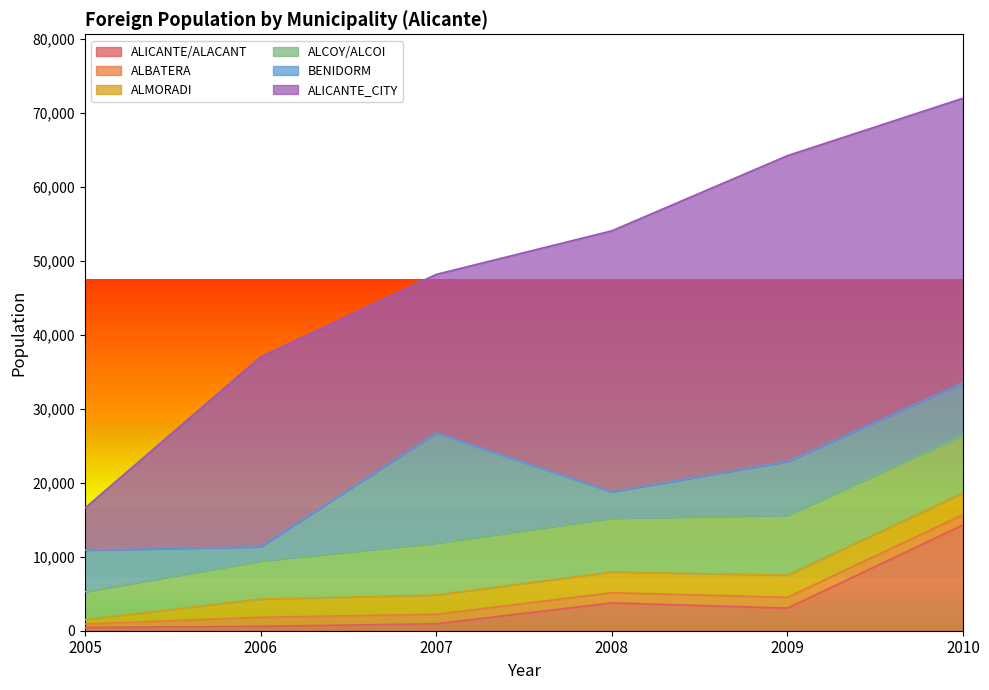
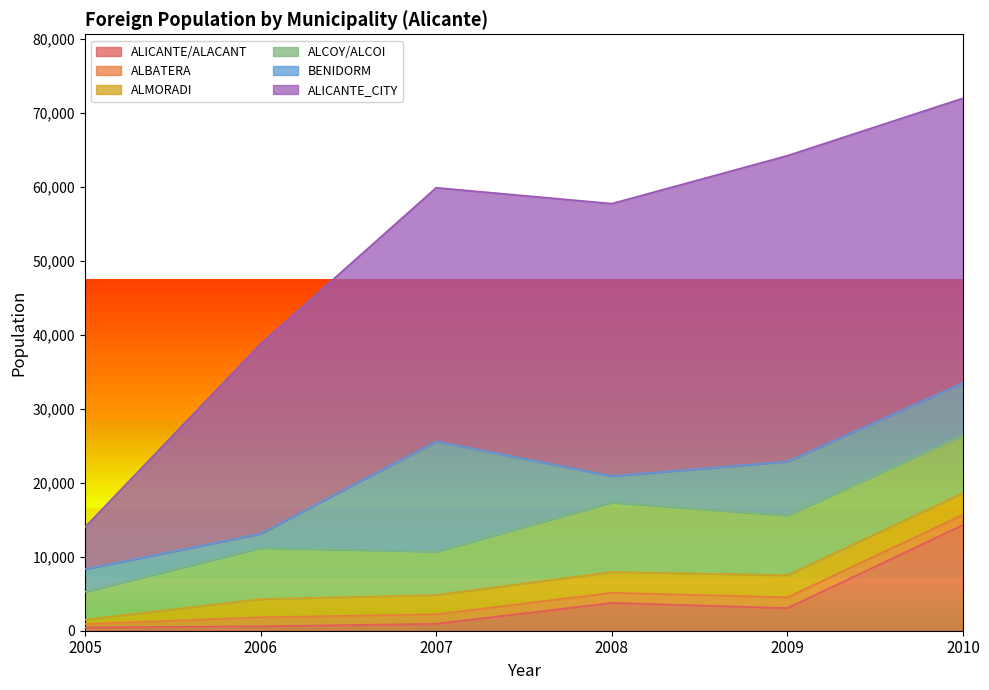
BENIDORM, 2005: 6,000 -> 3,000
ALCOY/ALCOI, 2006: 5,000 -> 7,000
ALCOY/ALCOI, 2007: 7,000 -> 6,000
ALICANTE_CITY, 2007: 21,000 -> 34,000
ALCOY/ALCOI, 2008: 7,000 -> 9,000
ALICANTE_CITY, 2008: 35,000 -> 37,000
